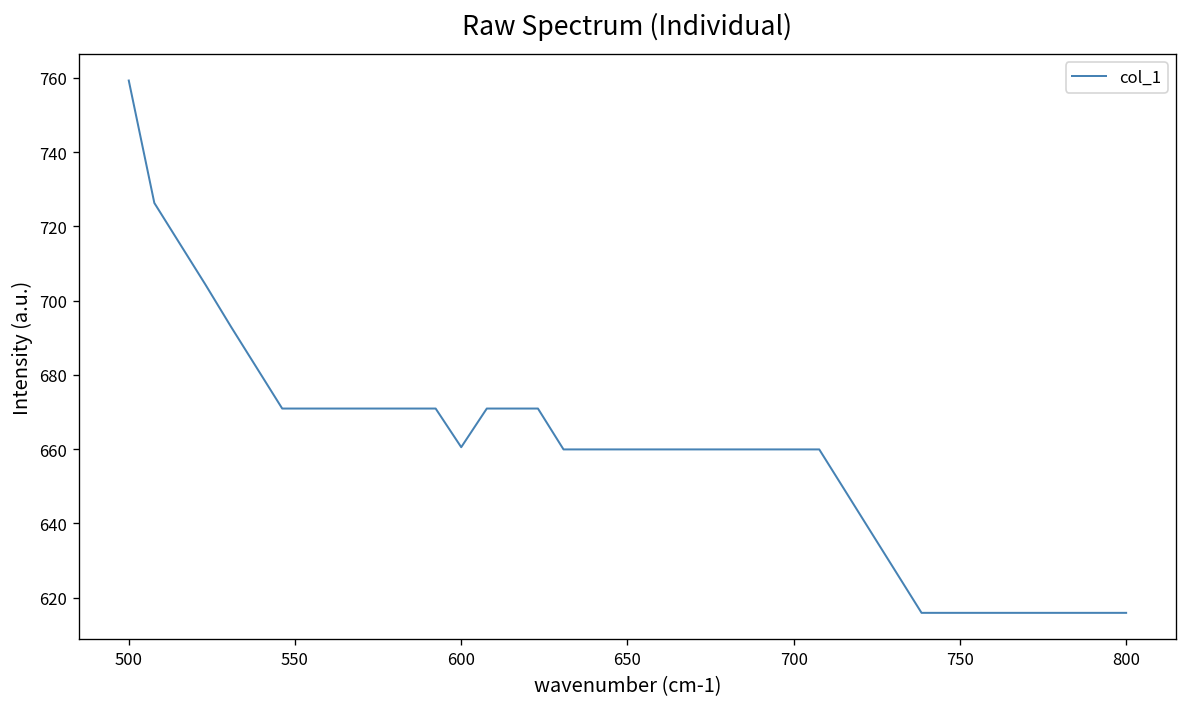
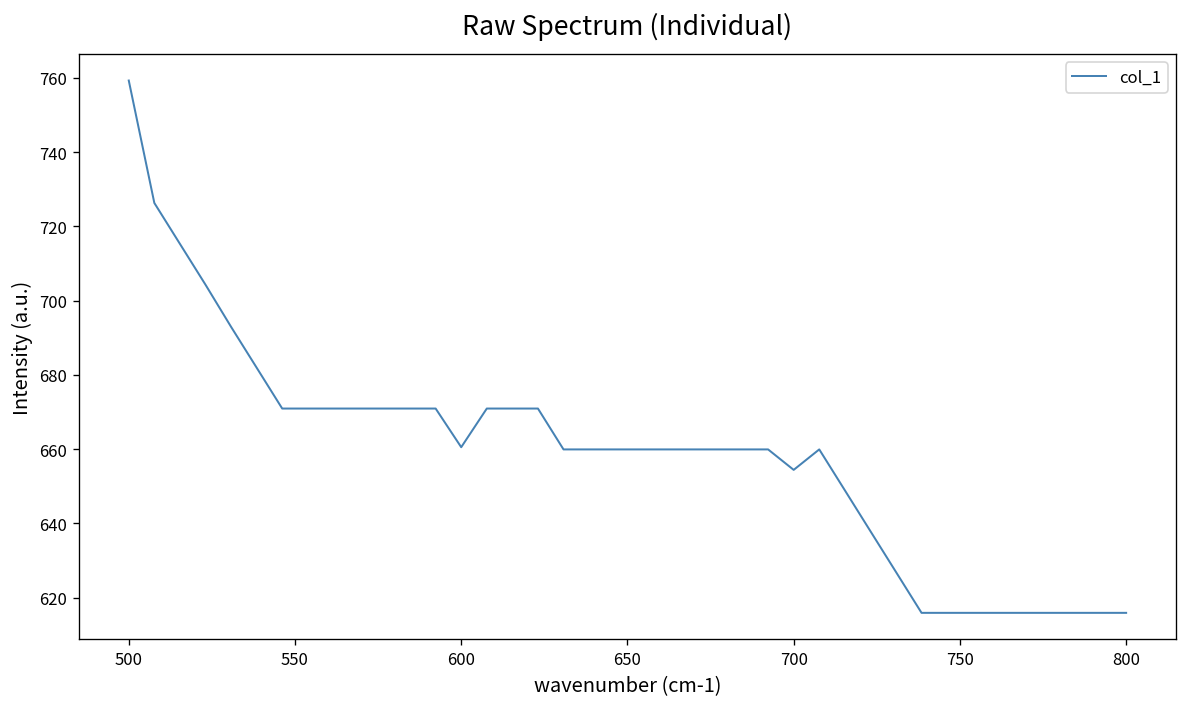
700: 660 -> 654
